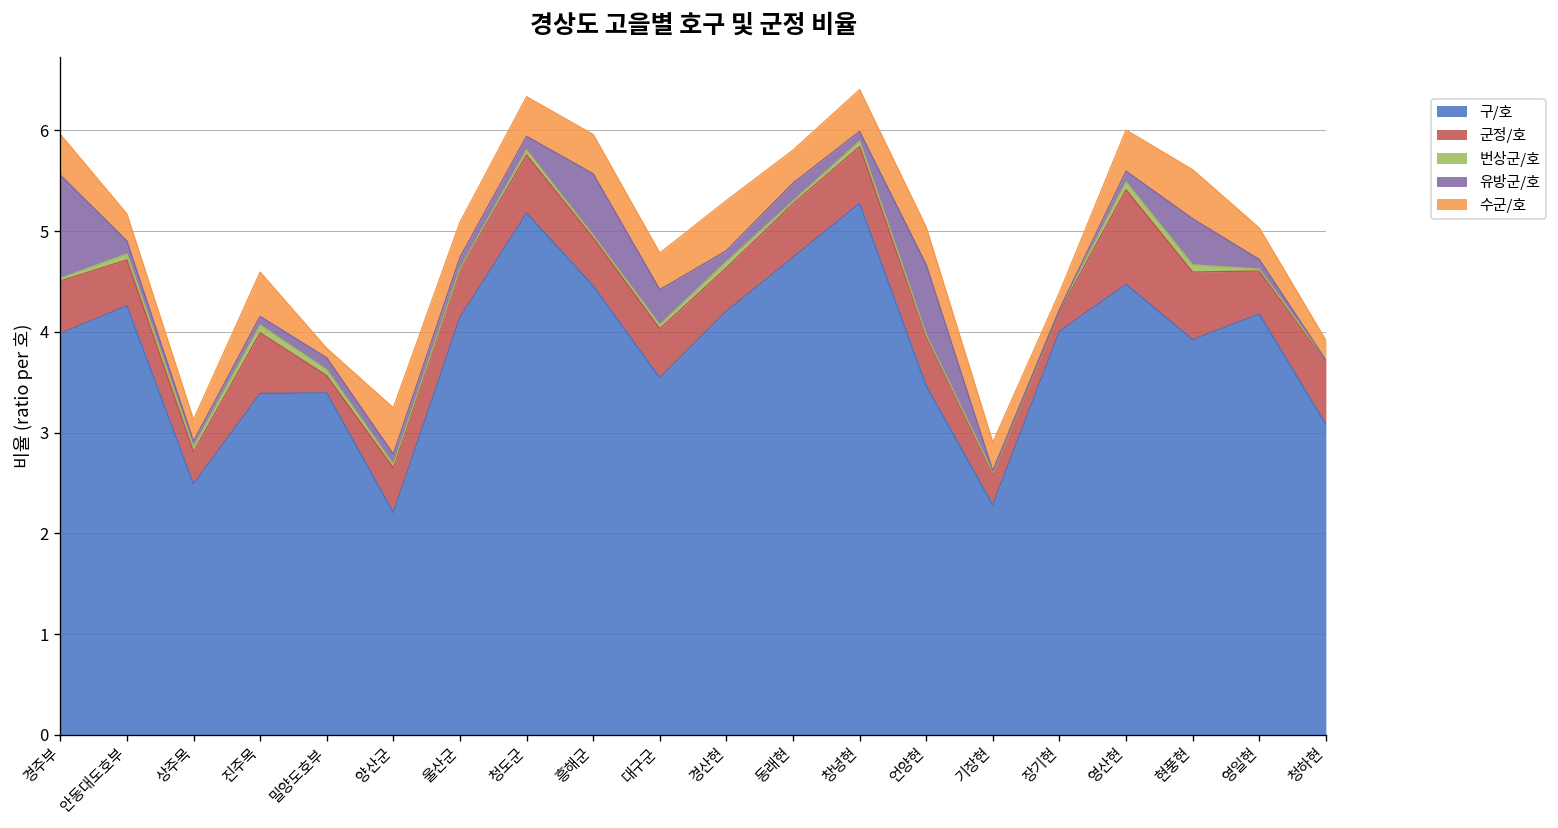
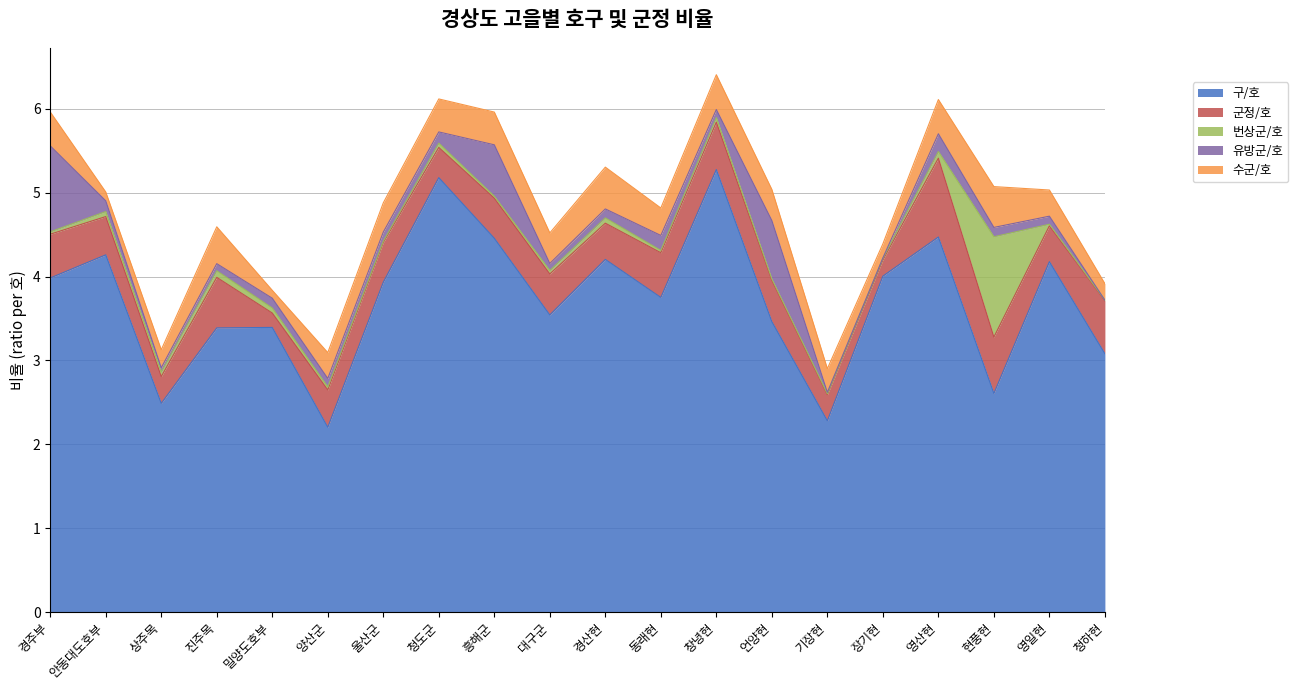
수군/호, 안동대도호부: 0.3 -> 0.1
수군/호, 양산군: 0.5 -> 0.3
구/호, 울산군: 4.1 -> 3.9
군정/호, 청도군: 0.6 -> 0.4
유방군/호, 대구군: 0.3 -> 0.1
구/호, 동래현: 4.7 -> 3.8
유방군/호, 영산현: 0.1 -> 0.2
구/호, 현풍현: 3.9 -> 2.6
번상군/호, 현풍현: 0.1 -> 1.2
유방군/호, 현풍현: 0.5 -> 0.1
